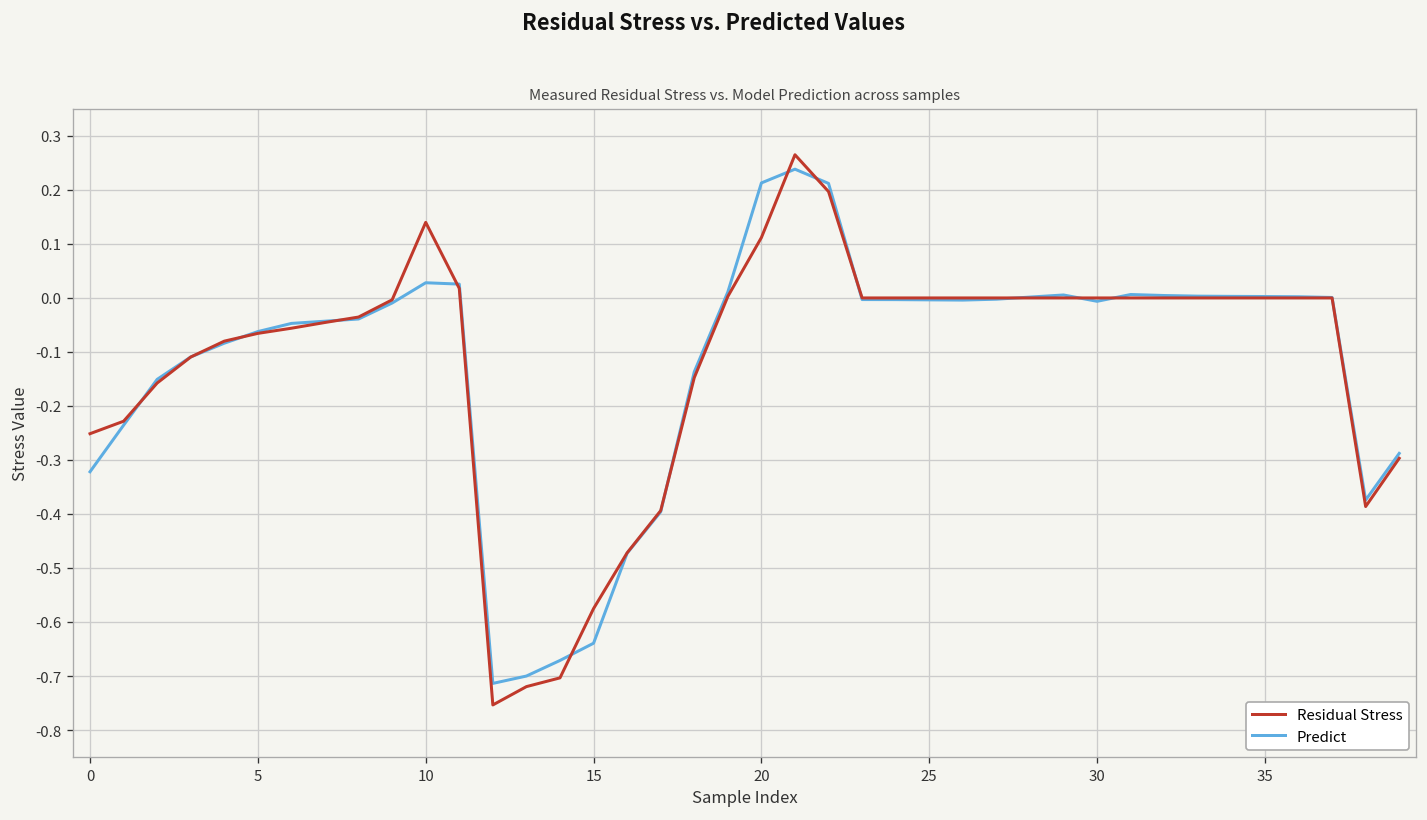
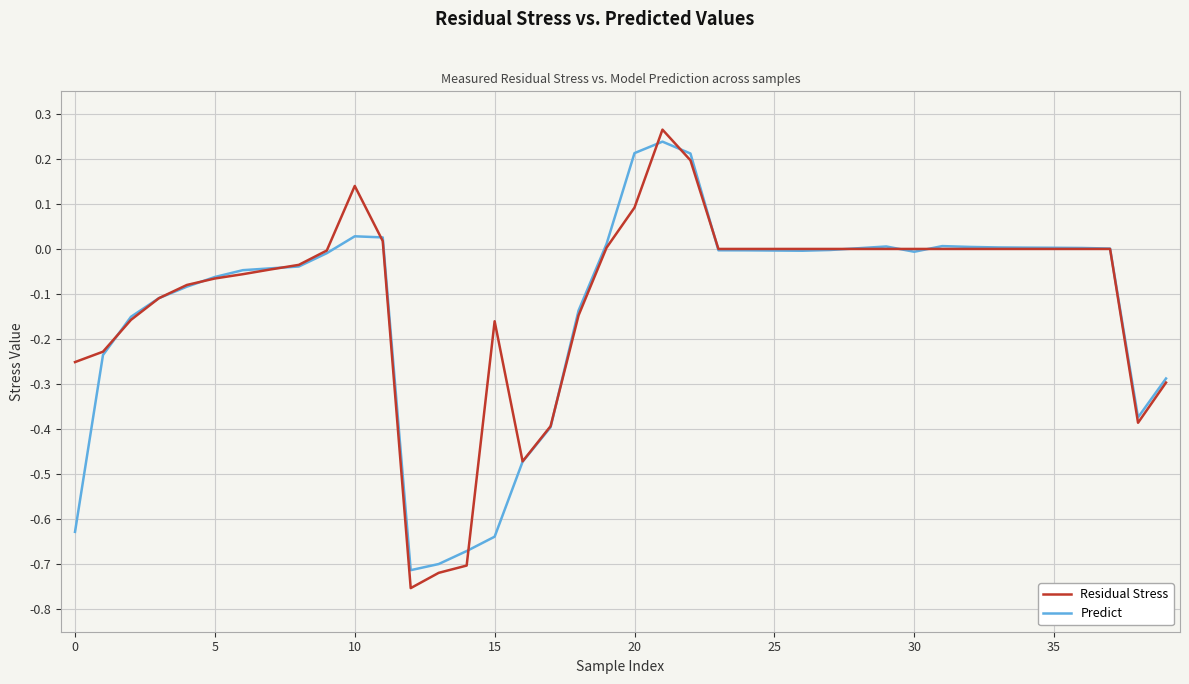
Predict, 0: -0.32 -> -0.63
Residual Stress, 15: -0.57 -> -0.16
Residual Stress, 20: 0.11 -> 0.09
